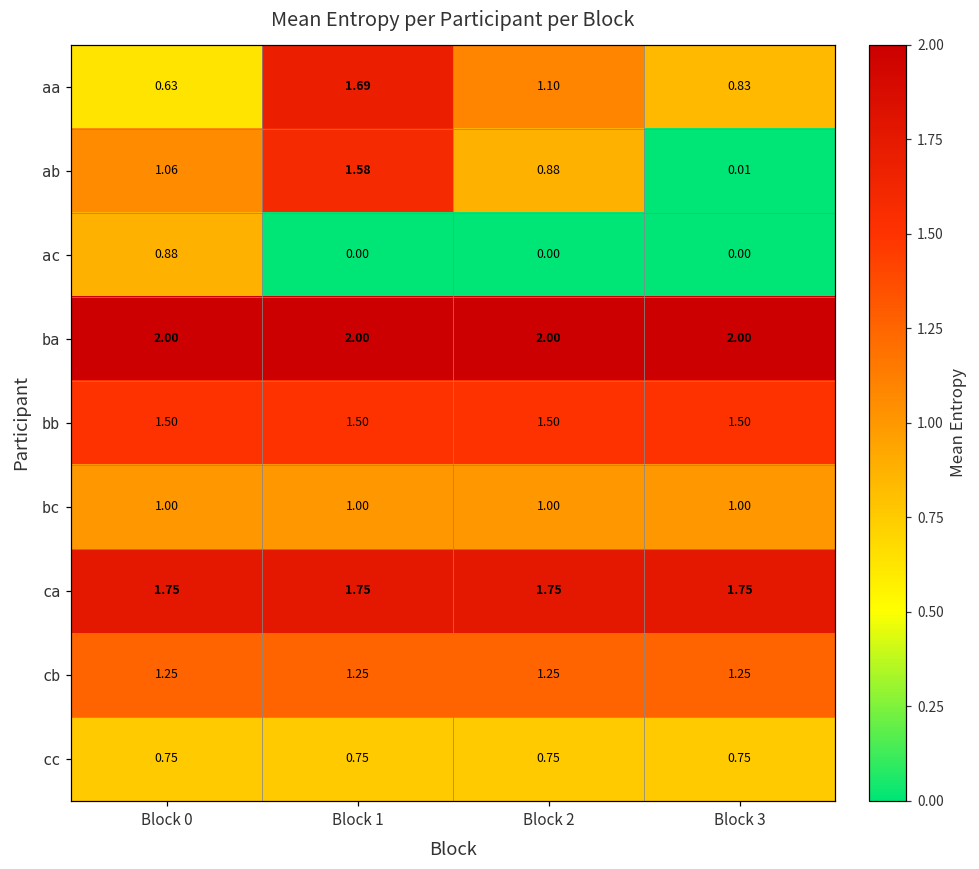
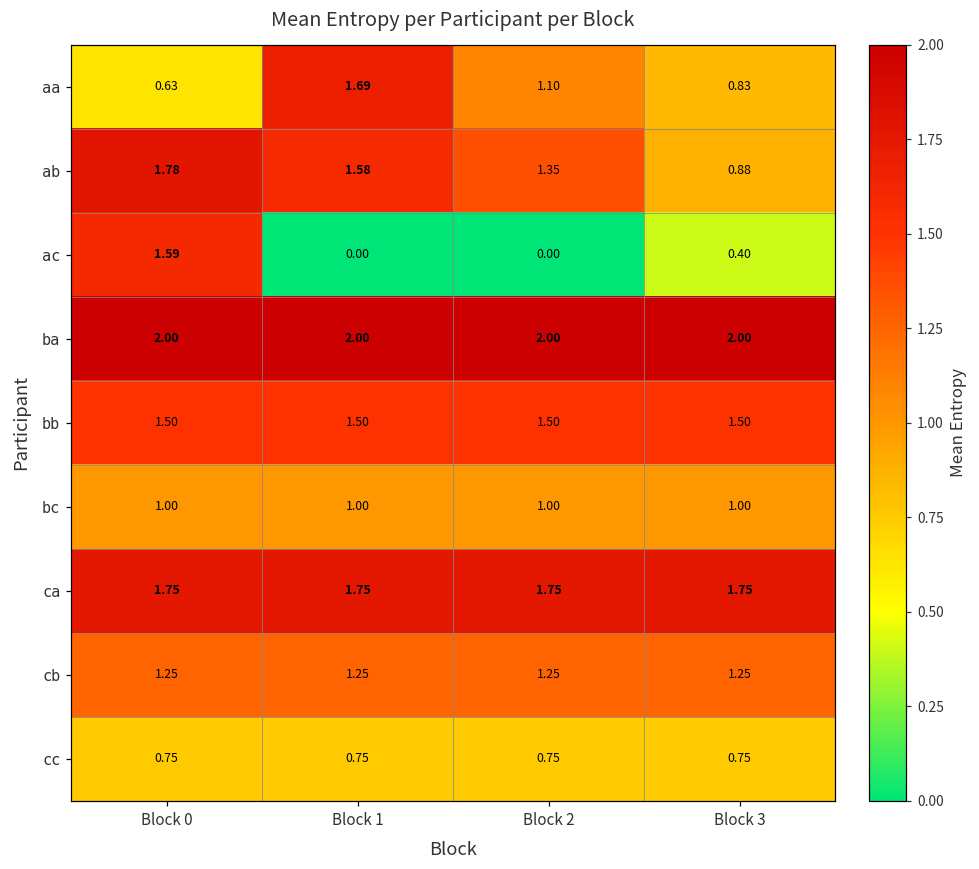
ab, Block 0: 1.06 -> 1.78
ab, Block 2: 0.88 -> 1.35
ab, Block 3: 0.01 -> 0.88
ac, Block 0: 0.88 -> 1.59
ac, Block 3: 0.00 -> 0.40
